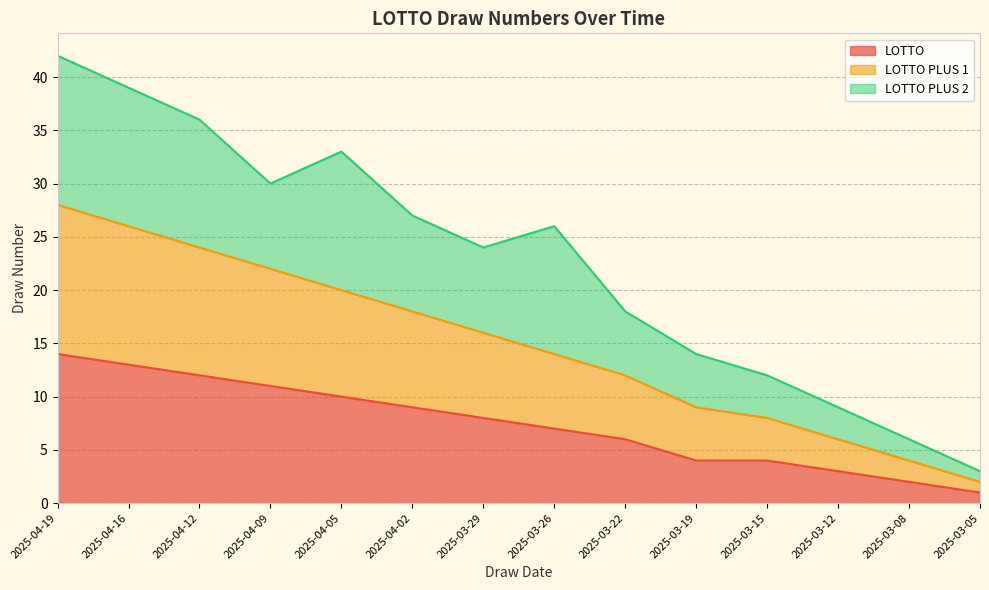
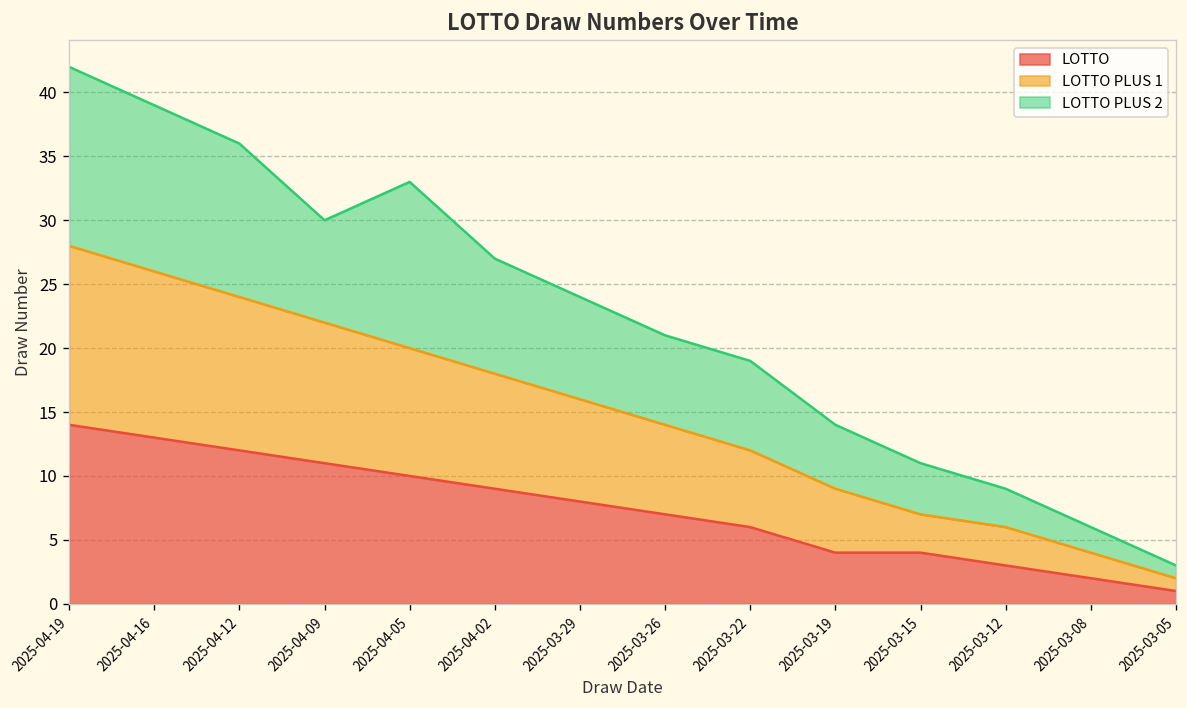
LOTTO PLUS 2, 2025-03-26: 12.0 -> 7.0
LOTTO PLUS 2, 2025-03-22: 6.0 -> 7.0
LOTTO PLUS 1, 2025-03-15: 4.0 -> 3.0
